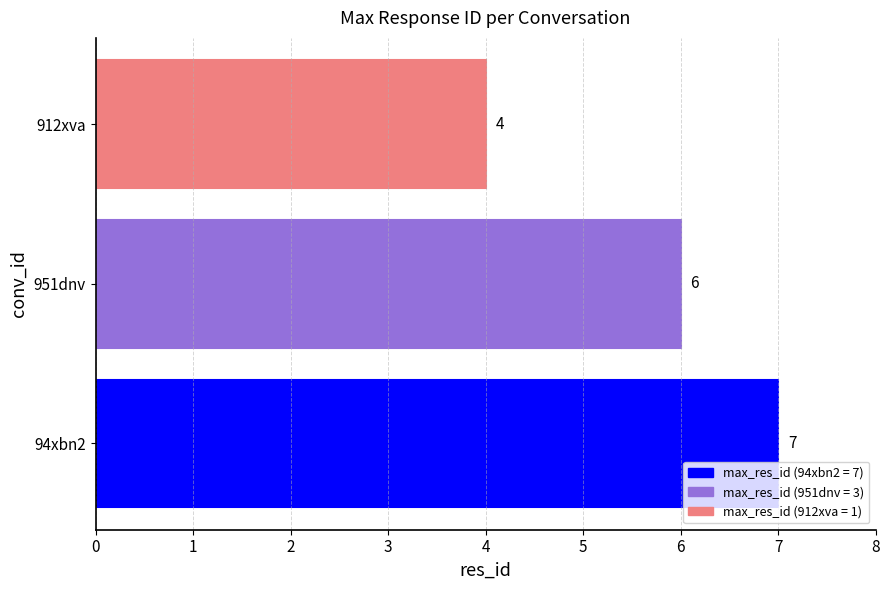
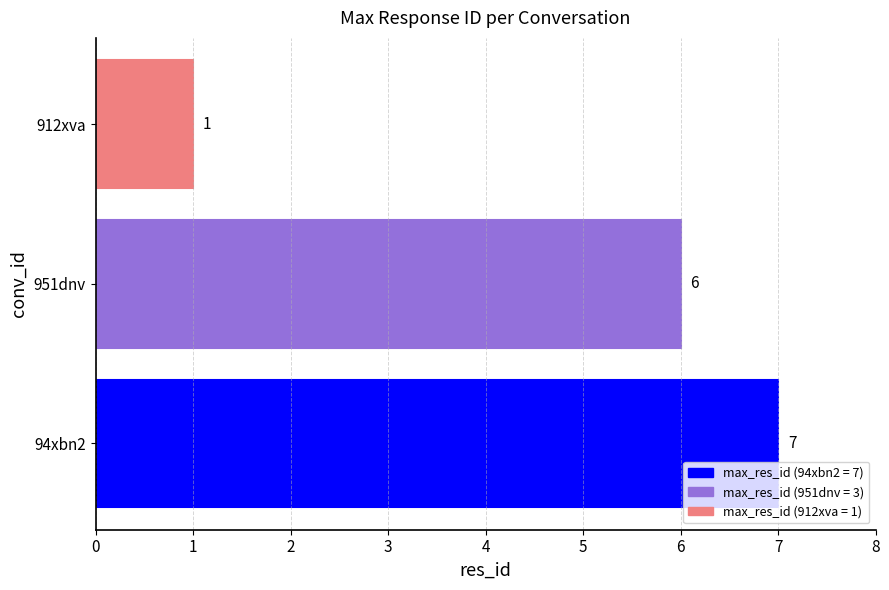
912xva: 4 -> 1
